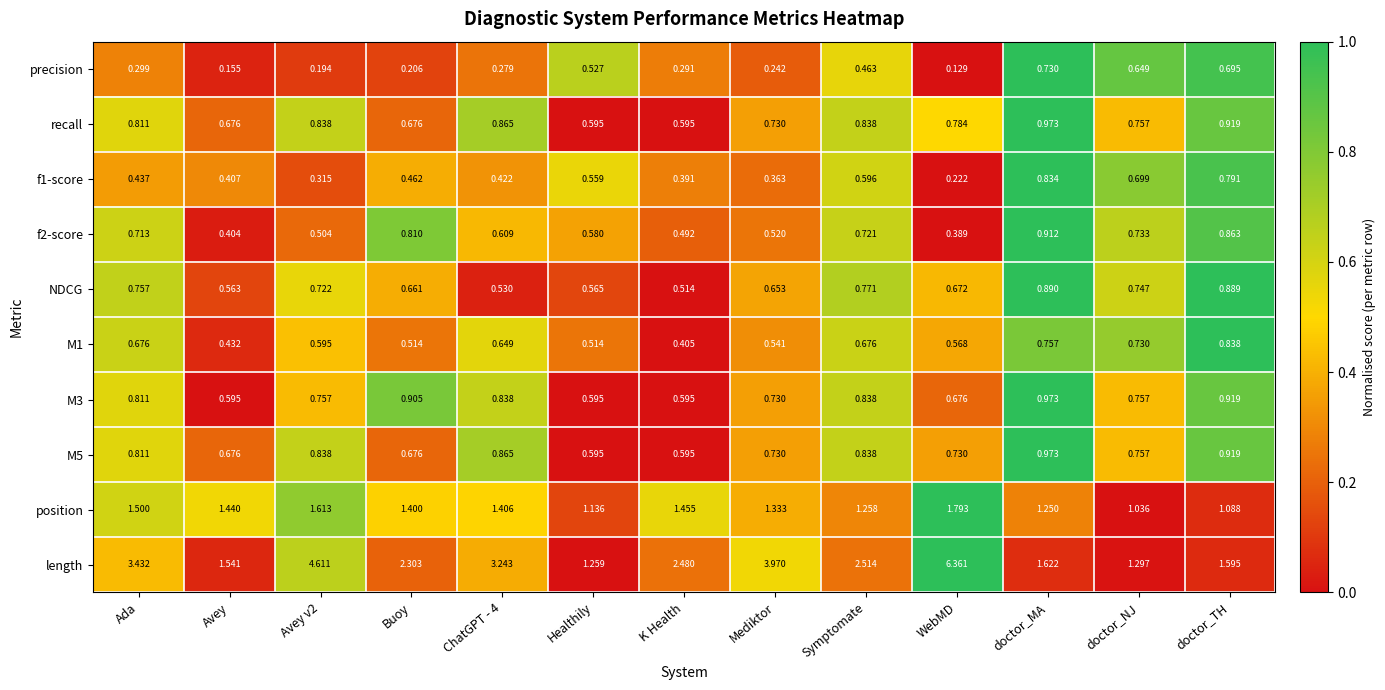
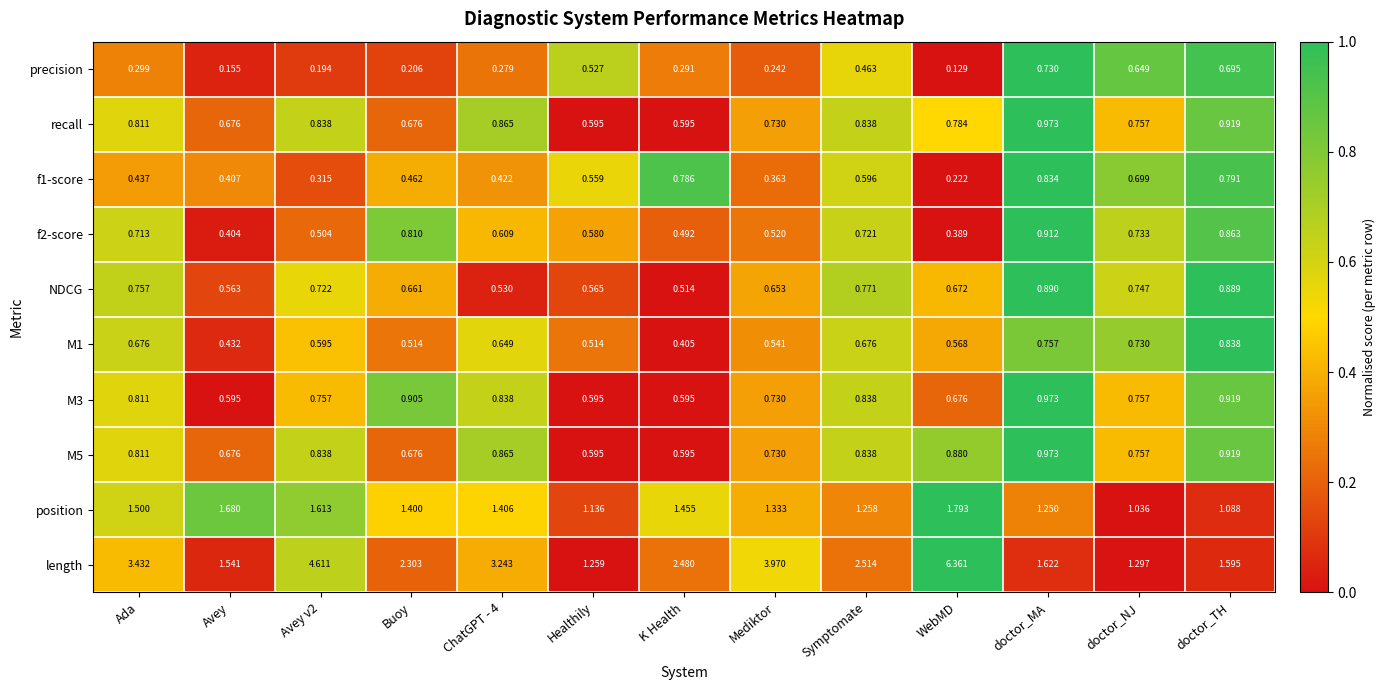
f1-score, K Health: 0.391 -> 0.786
M5, WebMD: 0.730 -> 0.880
position, Avey: 1.440 -> 1.680
